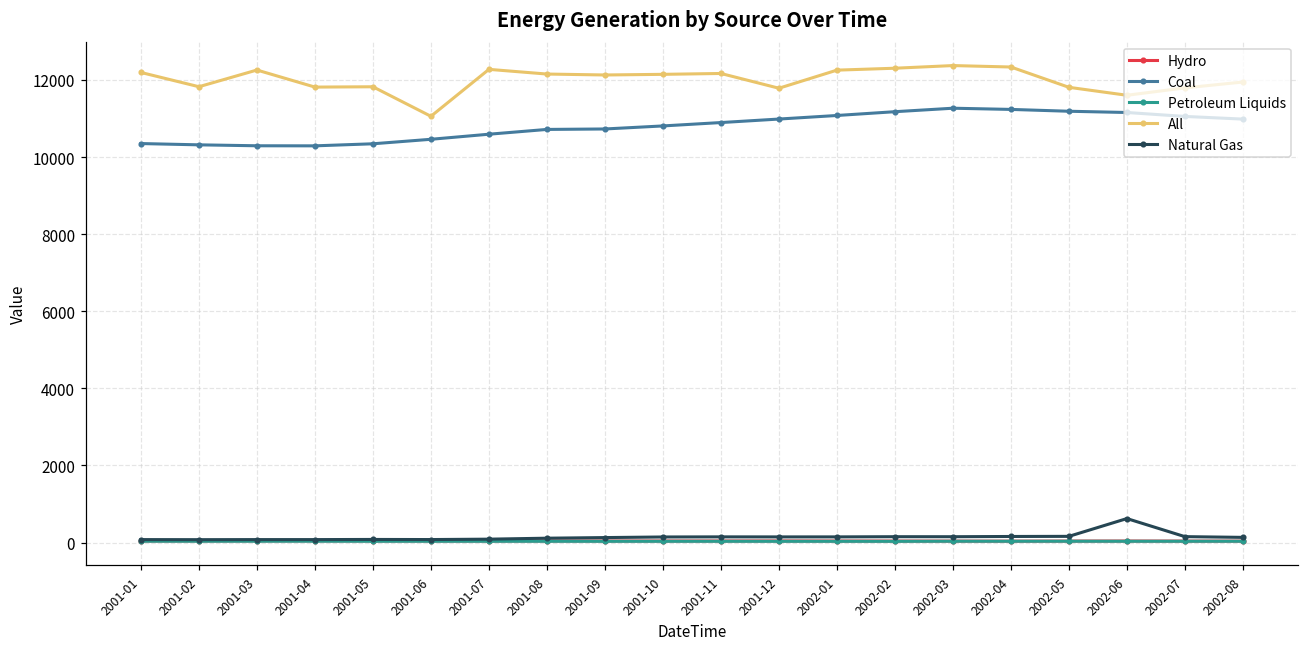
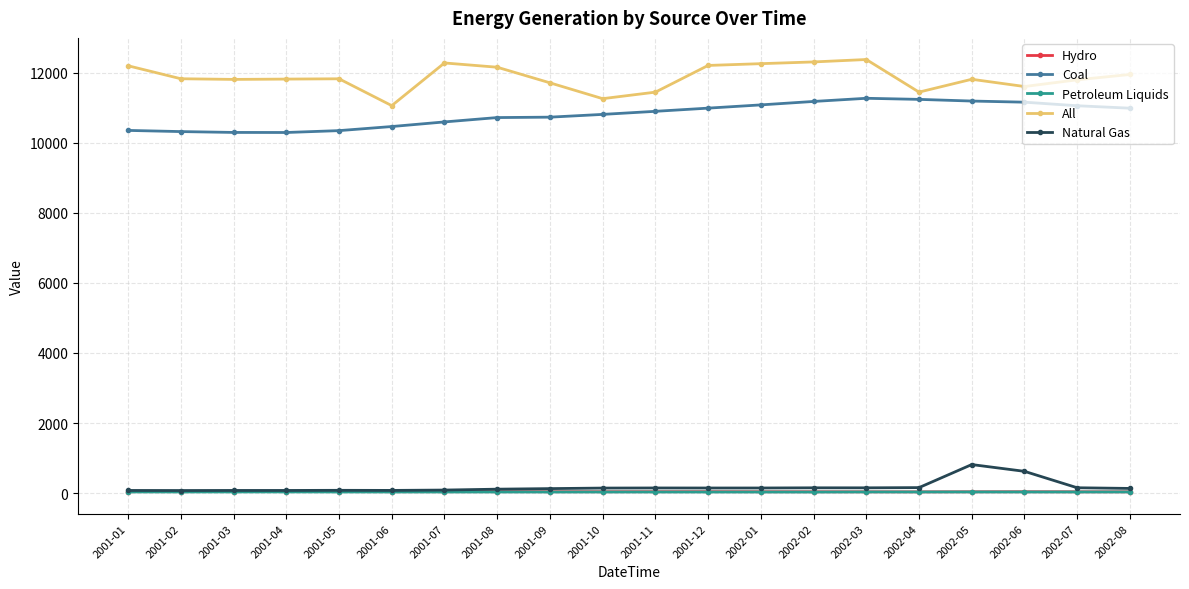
All, 2001-03: 12300 -> 11800
All, 2001-09: 12100 -> 11700
All, 2001-10: 12100 -> 11300
All, 2001-11: 12200 -> 11400
All, 2001-12: 11800 -> 12200
All, 2002-04: 12300 -> 11400
Natural Gas, 2002-05: 200 -> 800
